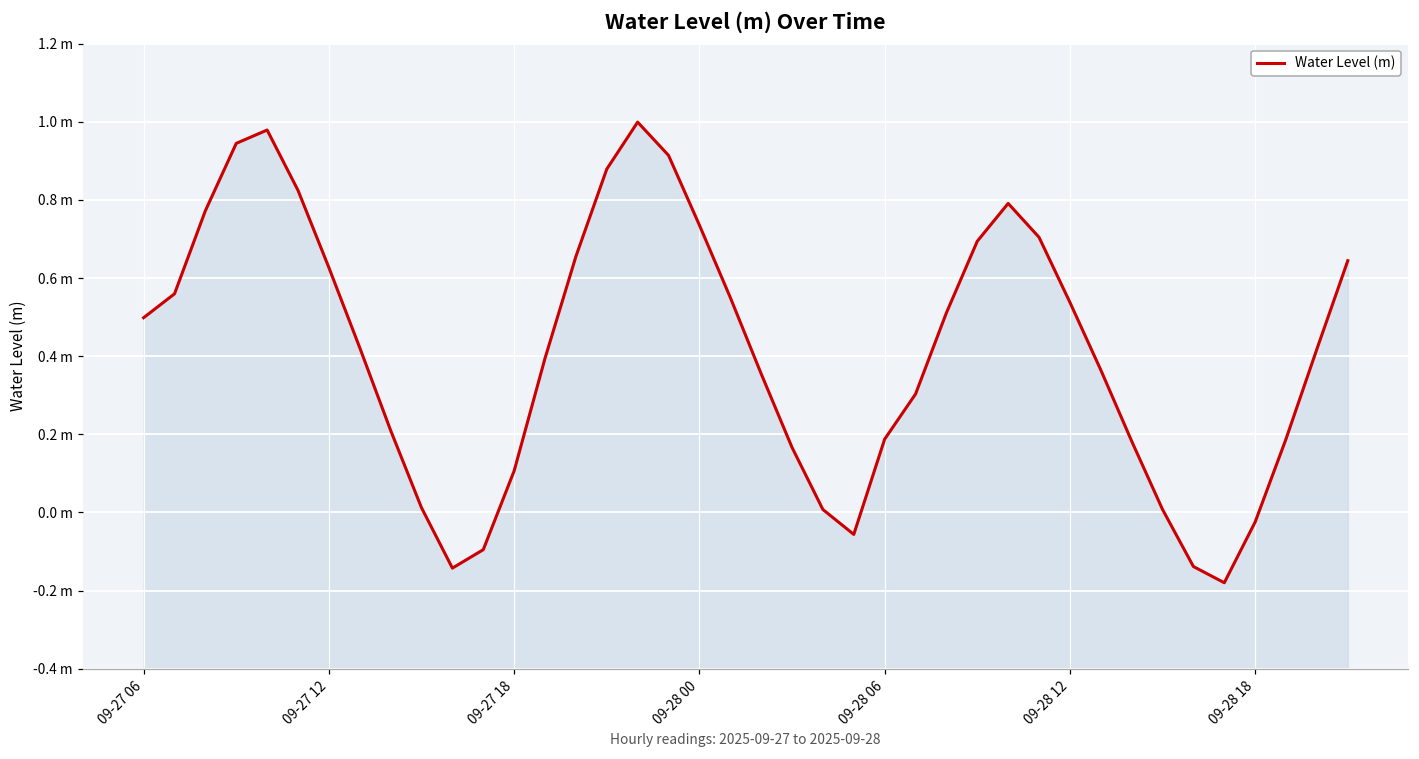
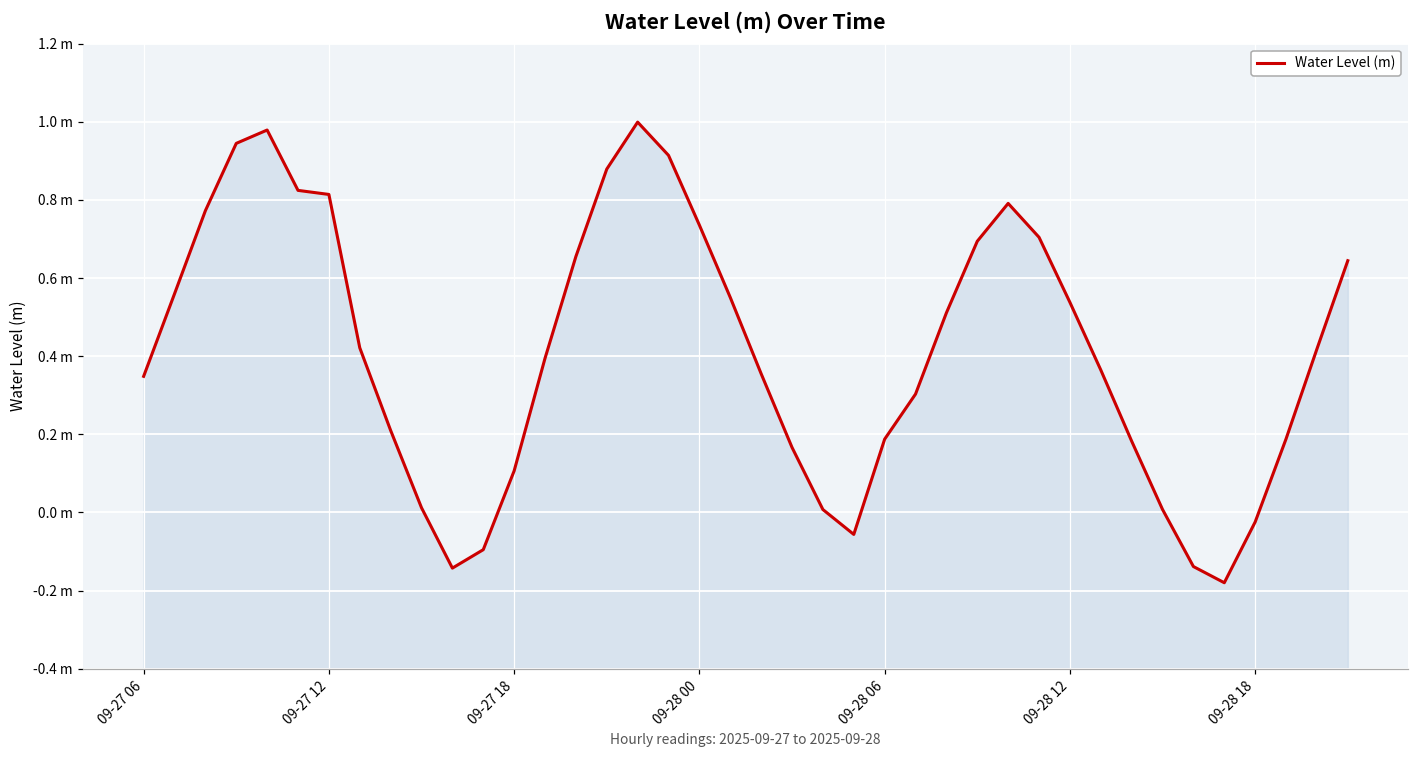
09-27 06: 0.50 m -> 0.35 m
09-27 12: 0.63 m -> 0.81 m
